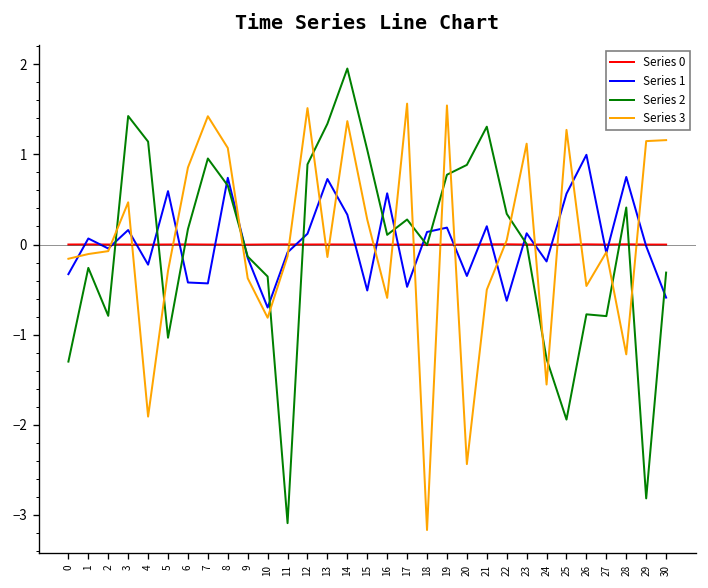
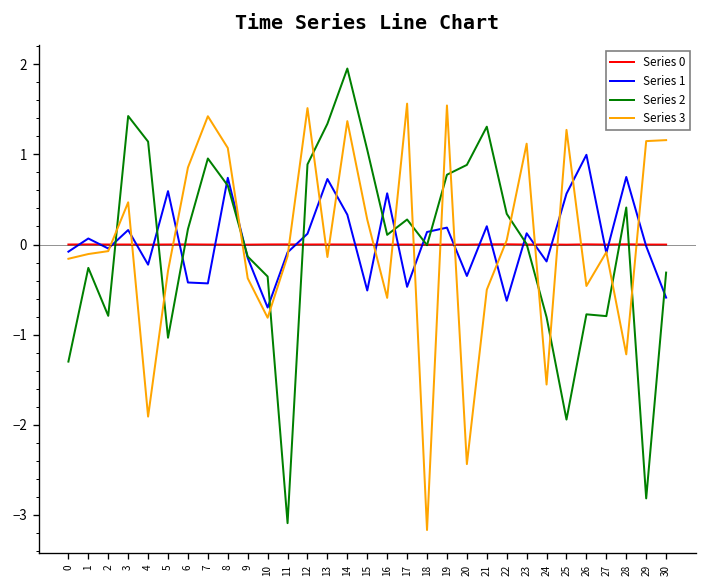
Series 1, 0: -0.3 -> -0.1
Series 2, 24: -1.3 -> -0.8
